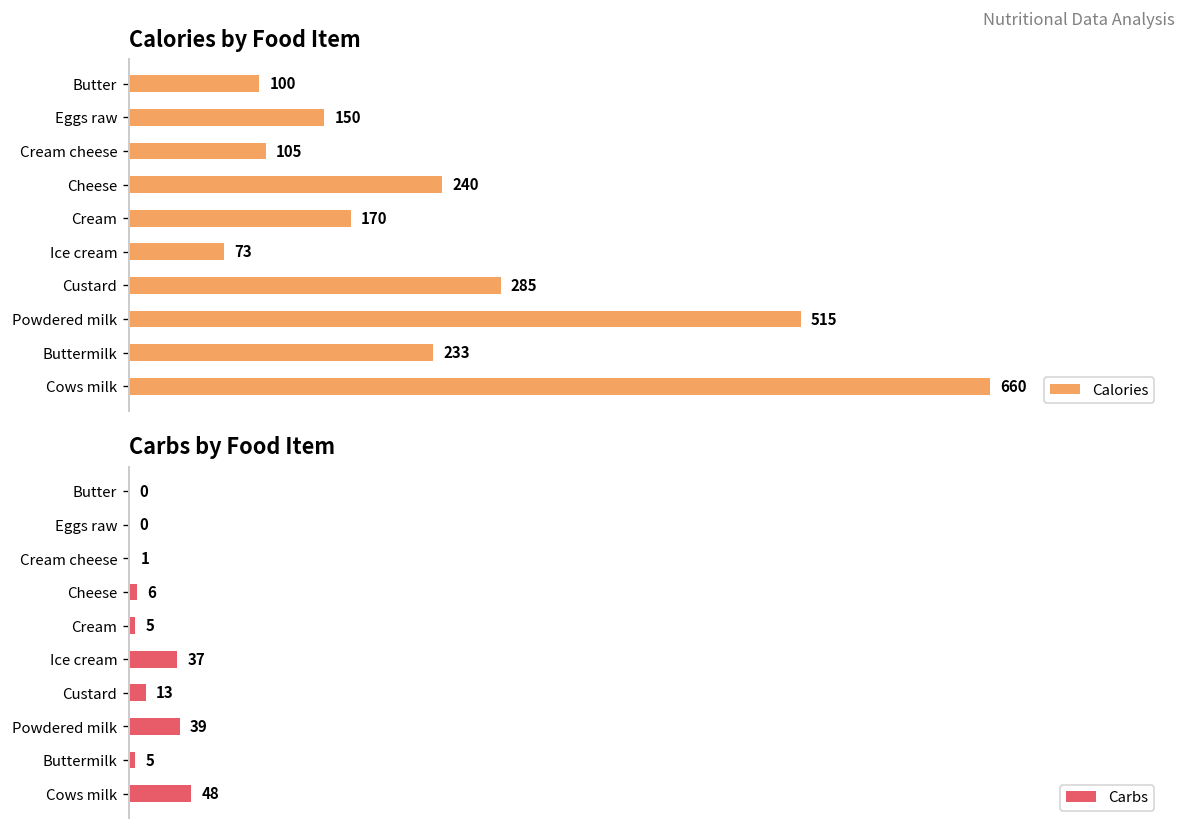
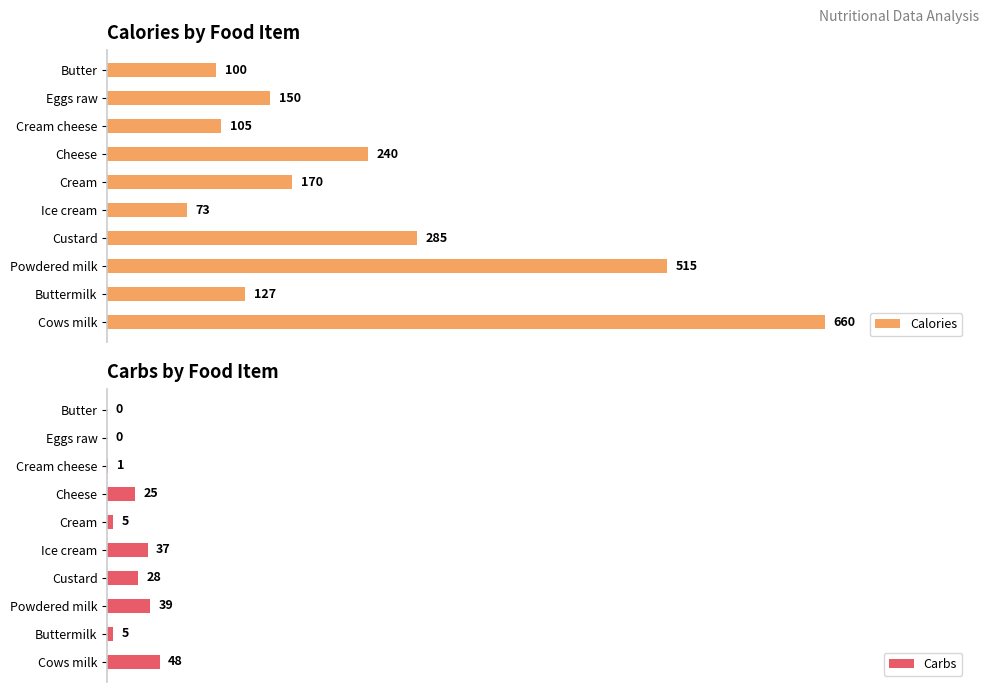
Calories by Food Item, Buttermilk: 233 -> 127
Carbs by Food Item, Cheese: 6 -> 25
Carbs by Food Item, Custard: 13 -> 28
